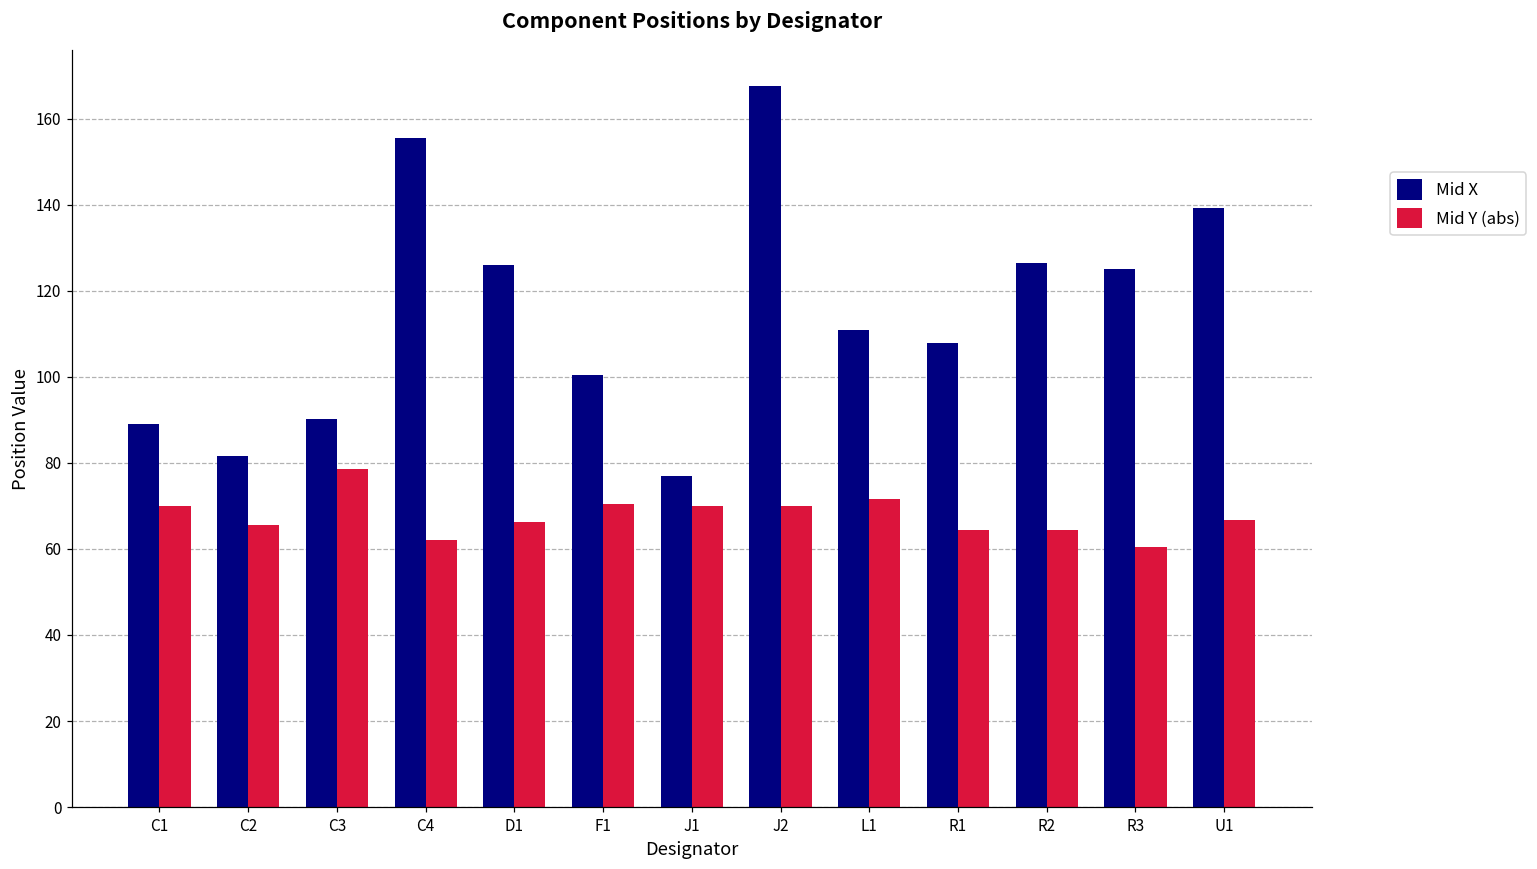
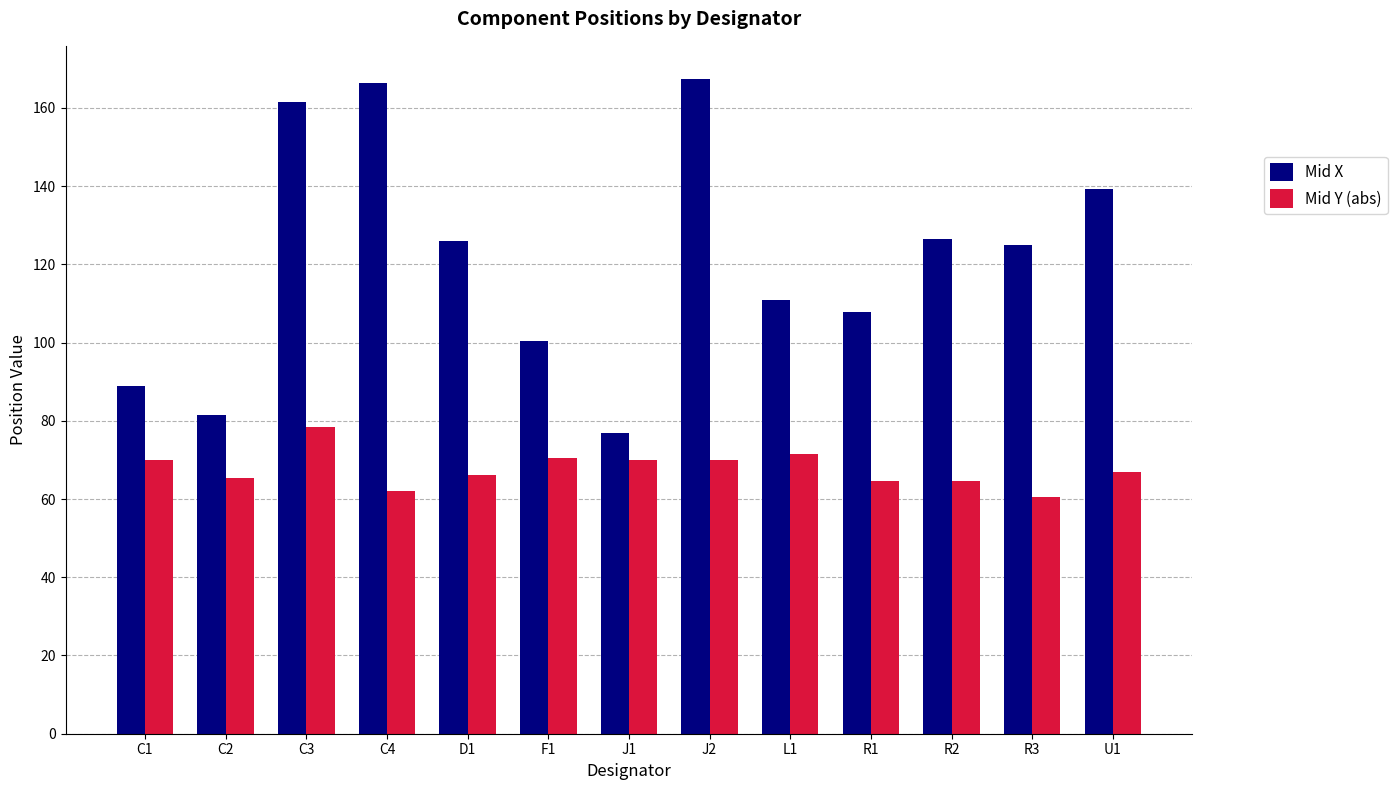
Mid X, C3: 90 -> 162
Mid X, C4: 156 -> 166
